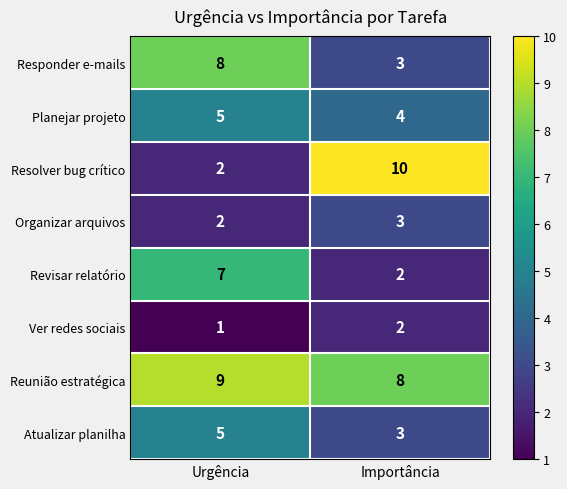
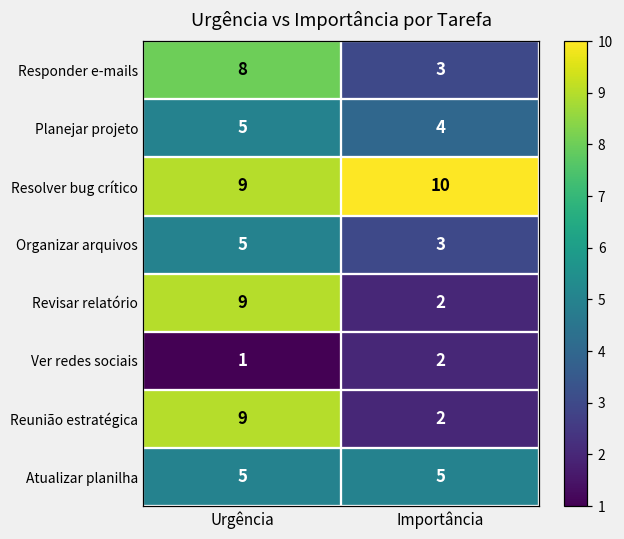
Resolver bug crítico, Urgência: 2 -> 9
Organizar arquivos, Urgência: 2 -> 5
Revisar relatório, Urgência: 7 -> 9
Reunião estratégica, Importância: 8 -> 2
Atualizar planilha, Importância: 3 -> 5
